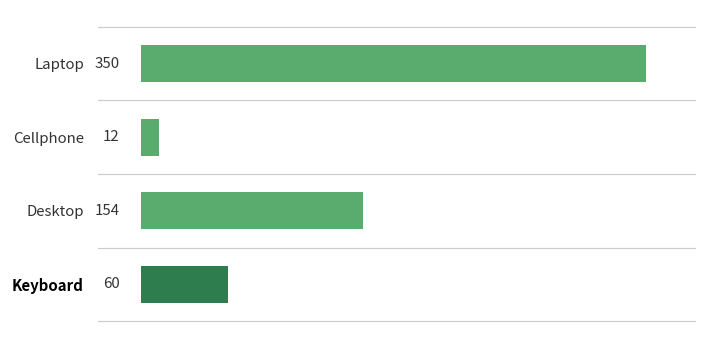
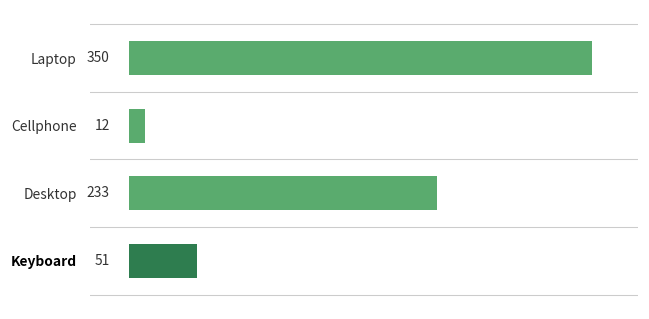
Desktop: 154 -> 233
Keyboard: 60 -> 51
